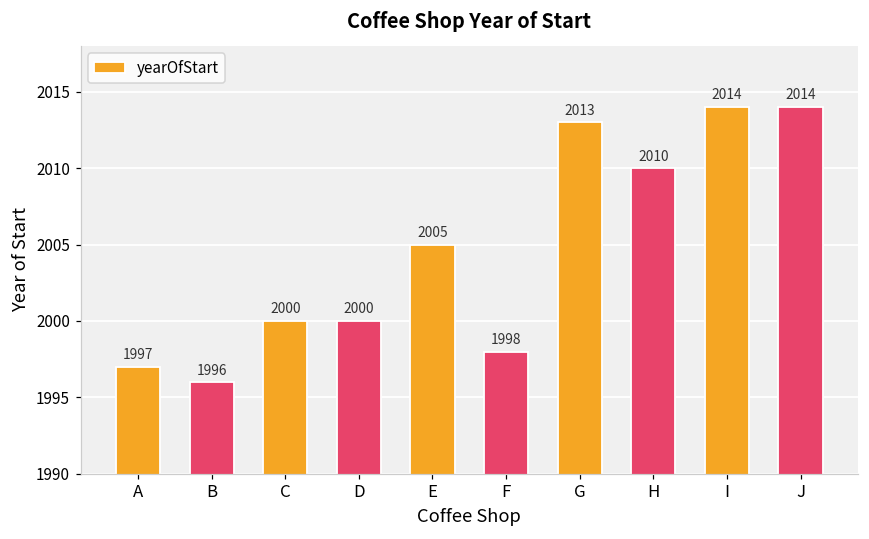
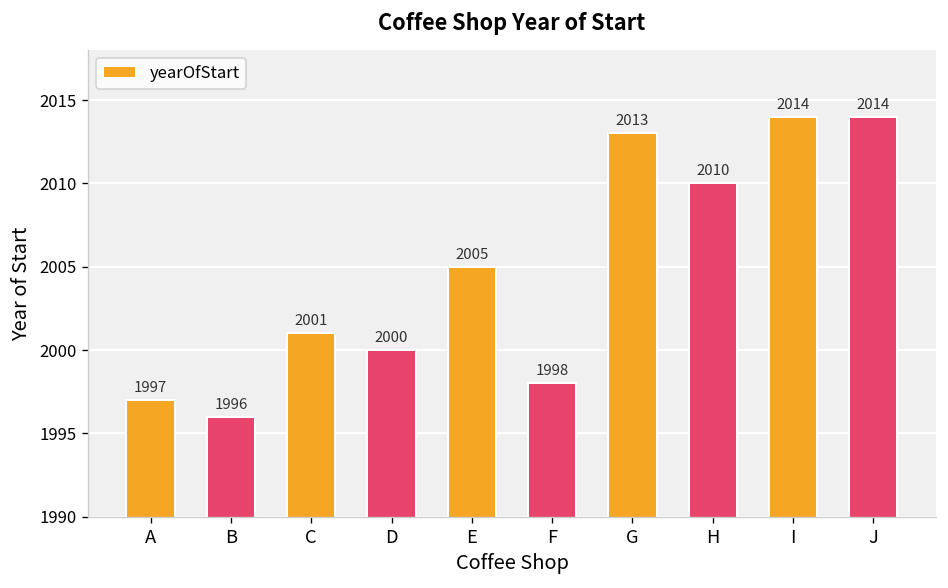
C: 2000 -> 2001
